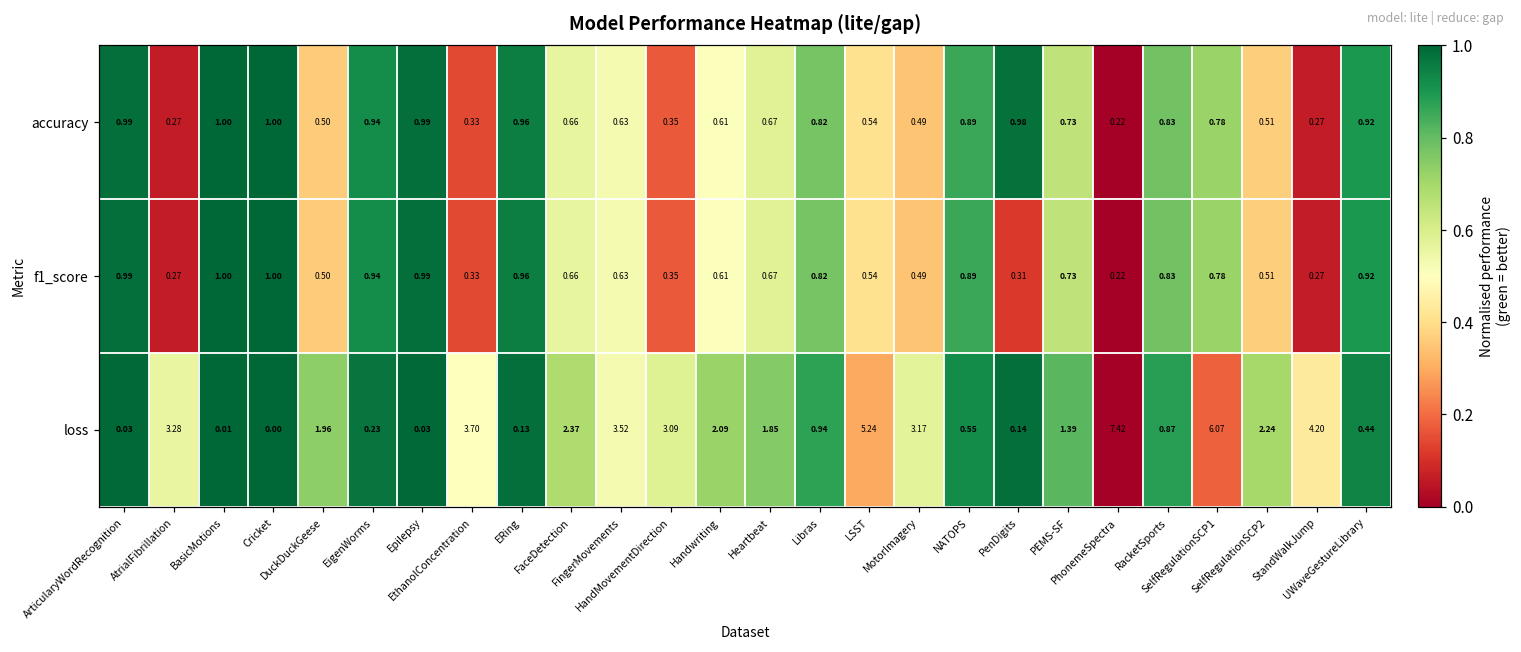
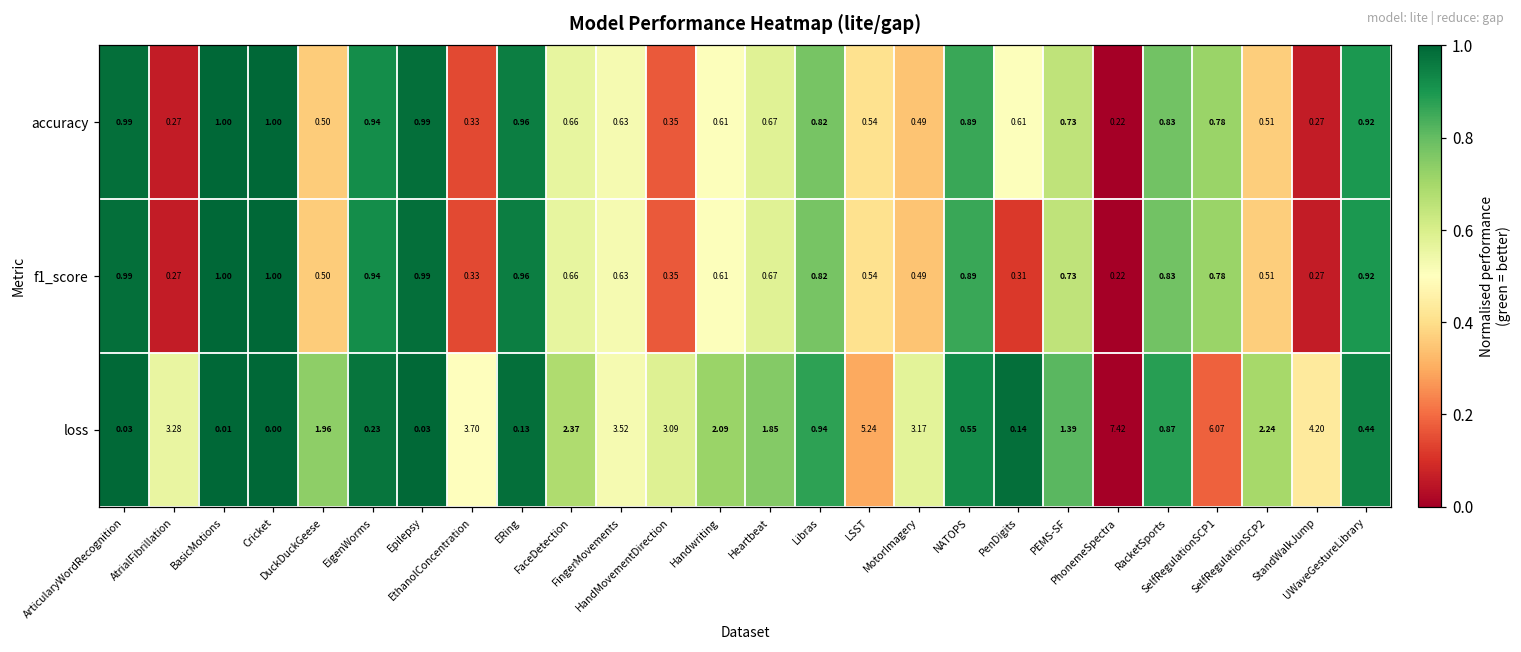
accuracy, PenDigits: 0.98 -> 0.61
